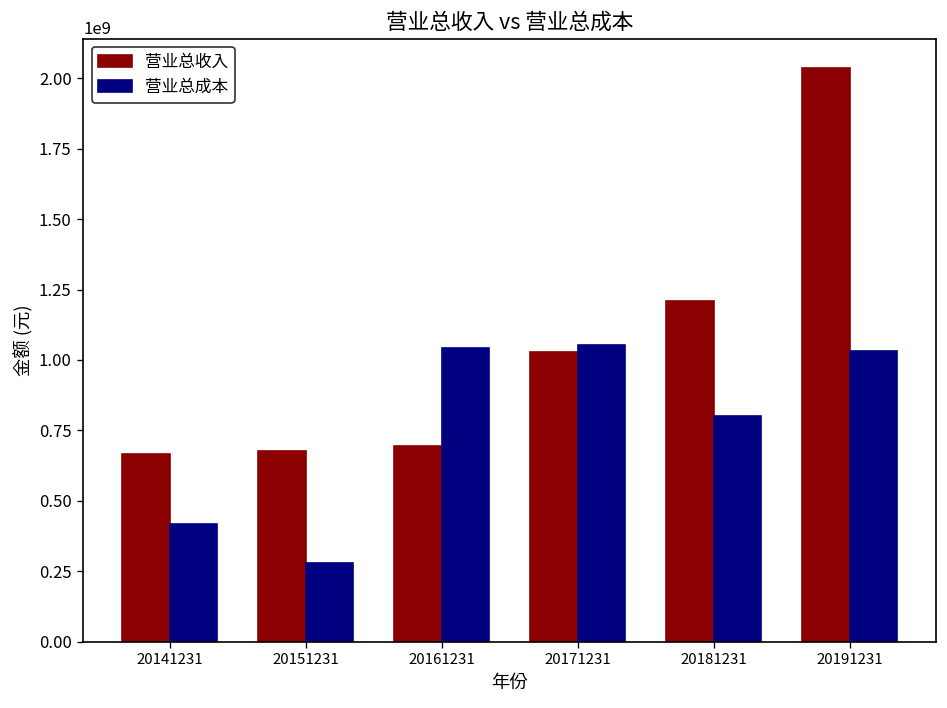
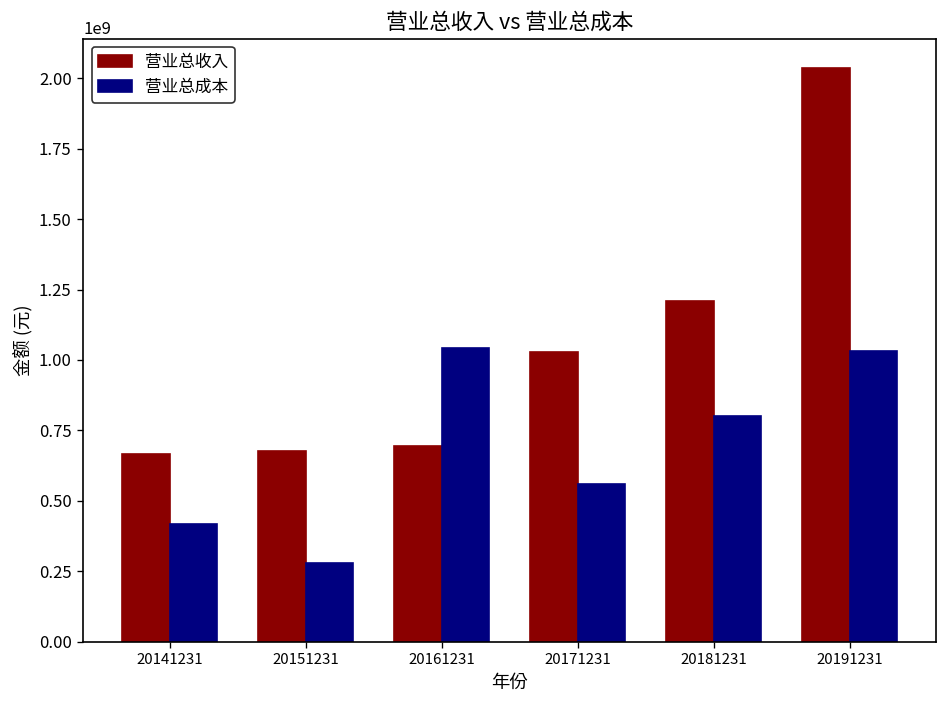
营业总成本, 20171231: 1050000000 -> 560000000
